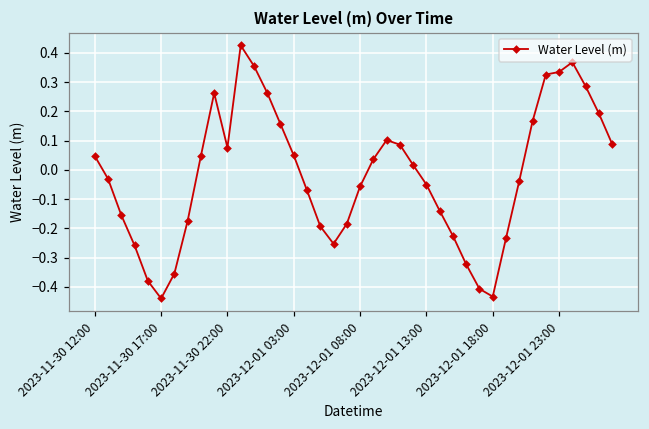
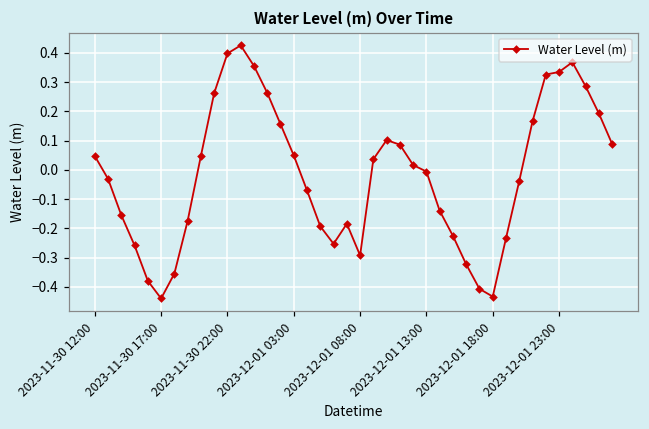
2023-11-30 22:00: 0.08 -> 0.40
2023-12-01 08:00: -0.06 -> -0.29
2023-12-01 13:00: -0.05 -> -0.01
